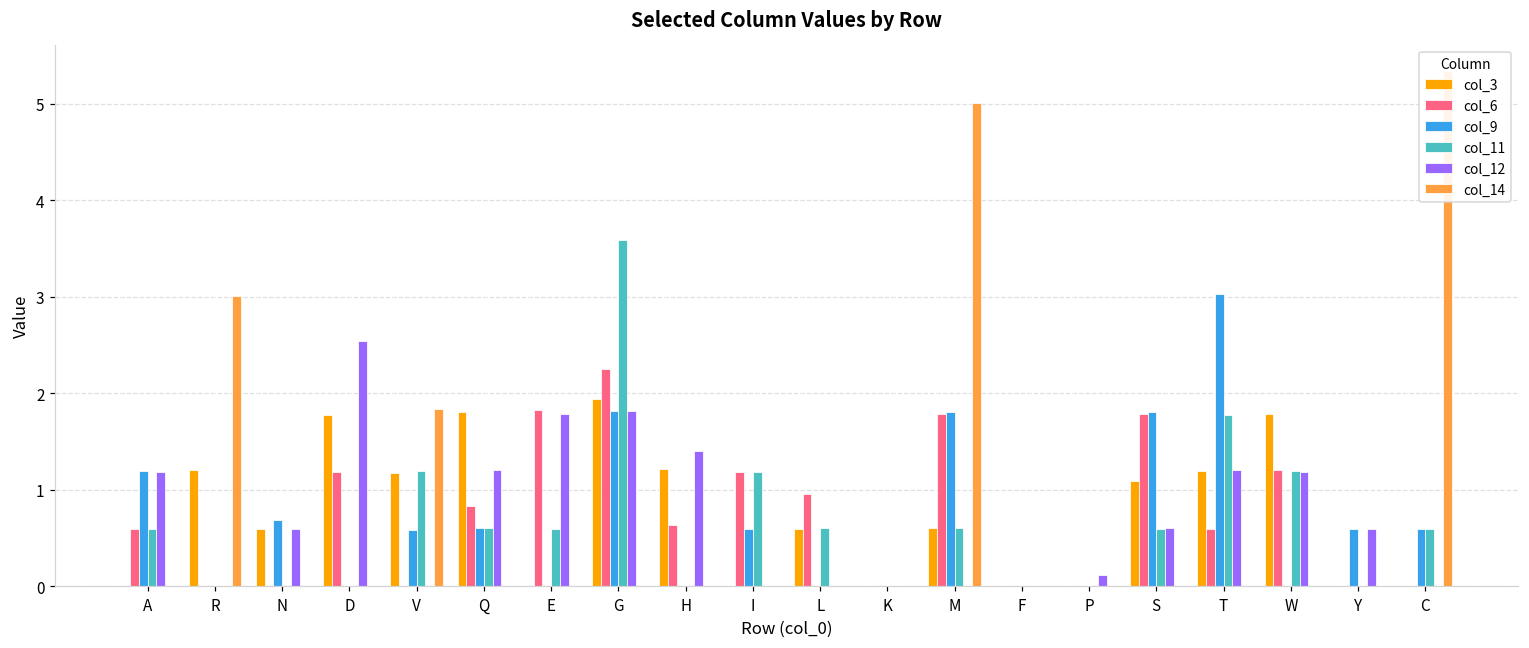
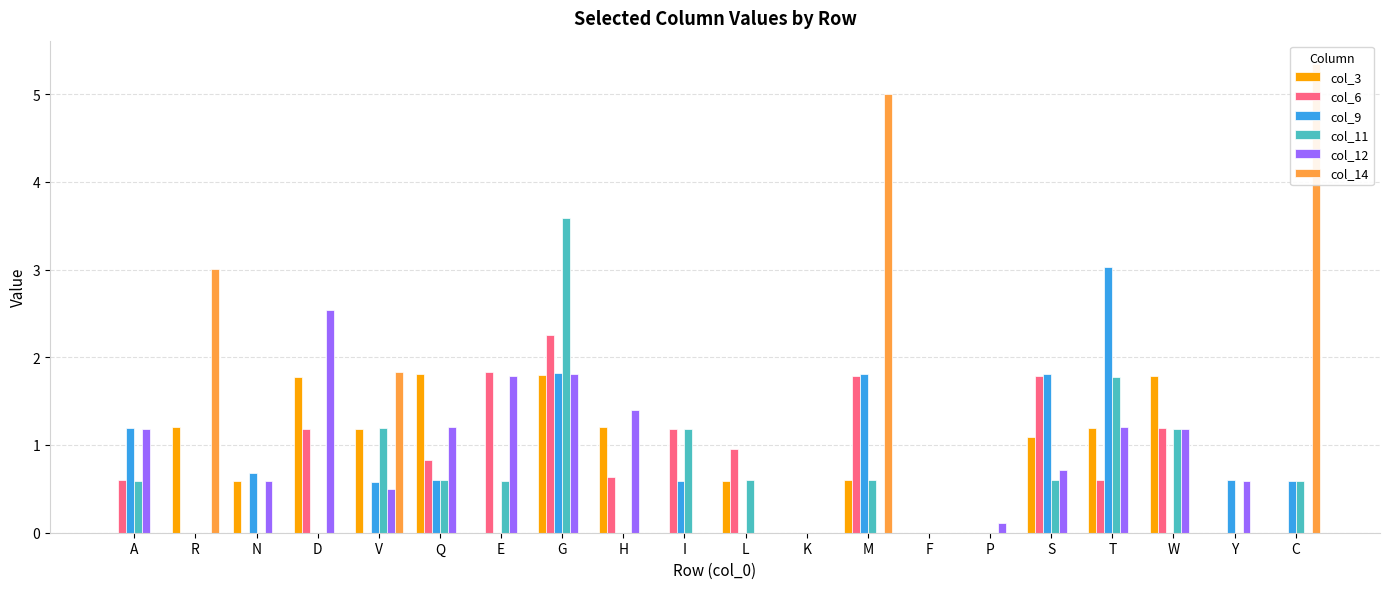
col_12, V: 0.0 -> 0.5
col_3, G: 1.9 -> 1.8
col_12, S: 0.6 -> 0.7
